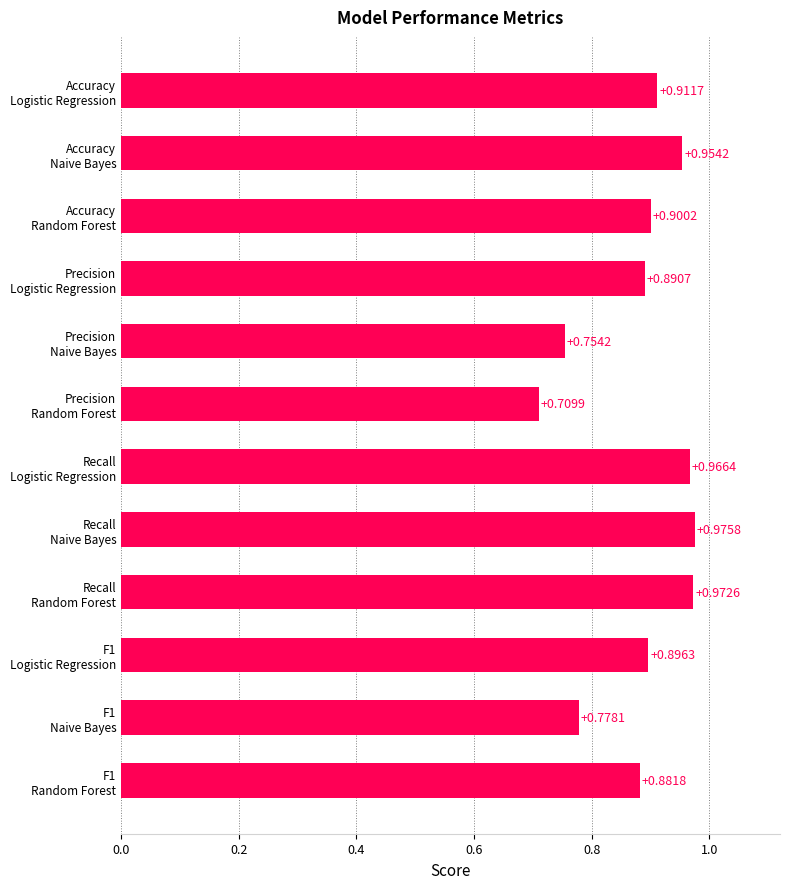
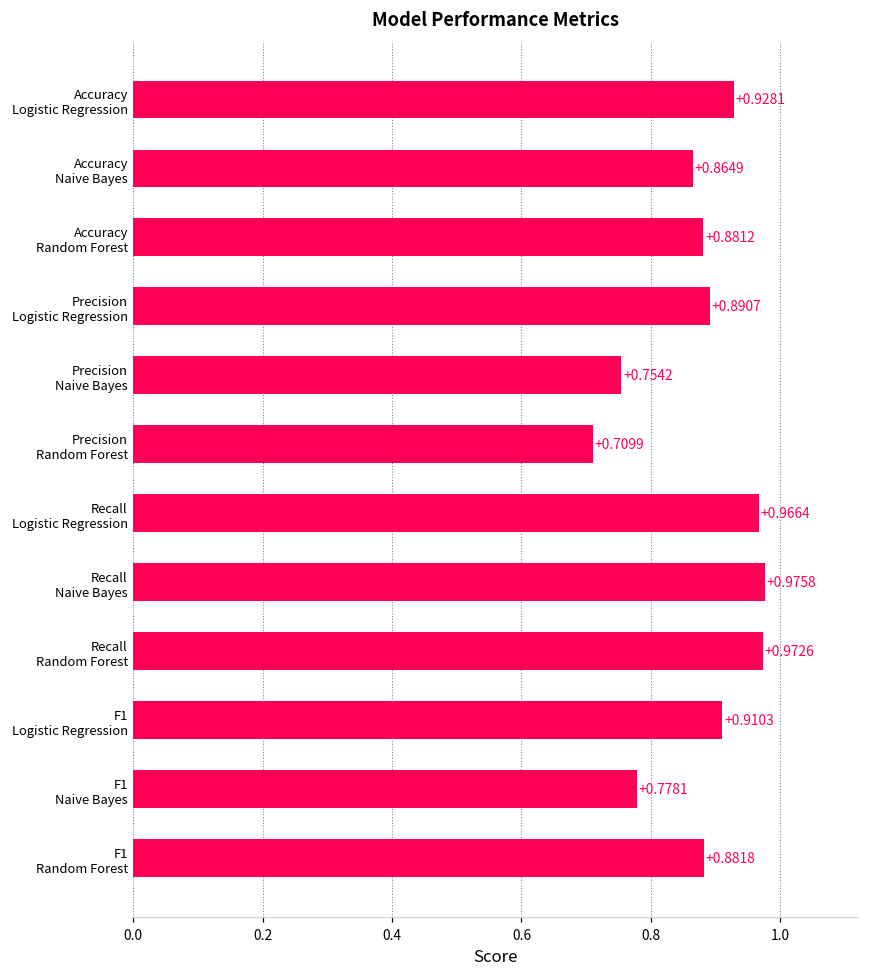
Accuracy Logistic Regression: +0.9117 -> +0.9281
Accuracy Naive Bayes: +0.9542 -> +0.8649
Accuracy Random Forest: +0.9002 -> +0.8812
F1 Logistic Regression: +0.8963 -> +0.9103
